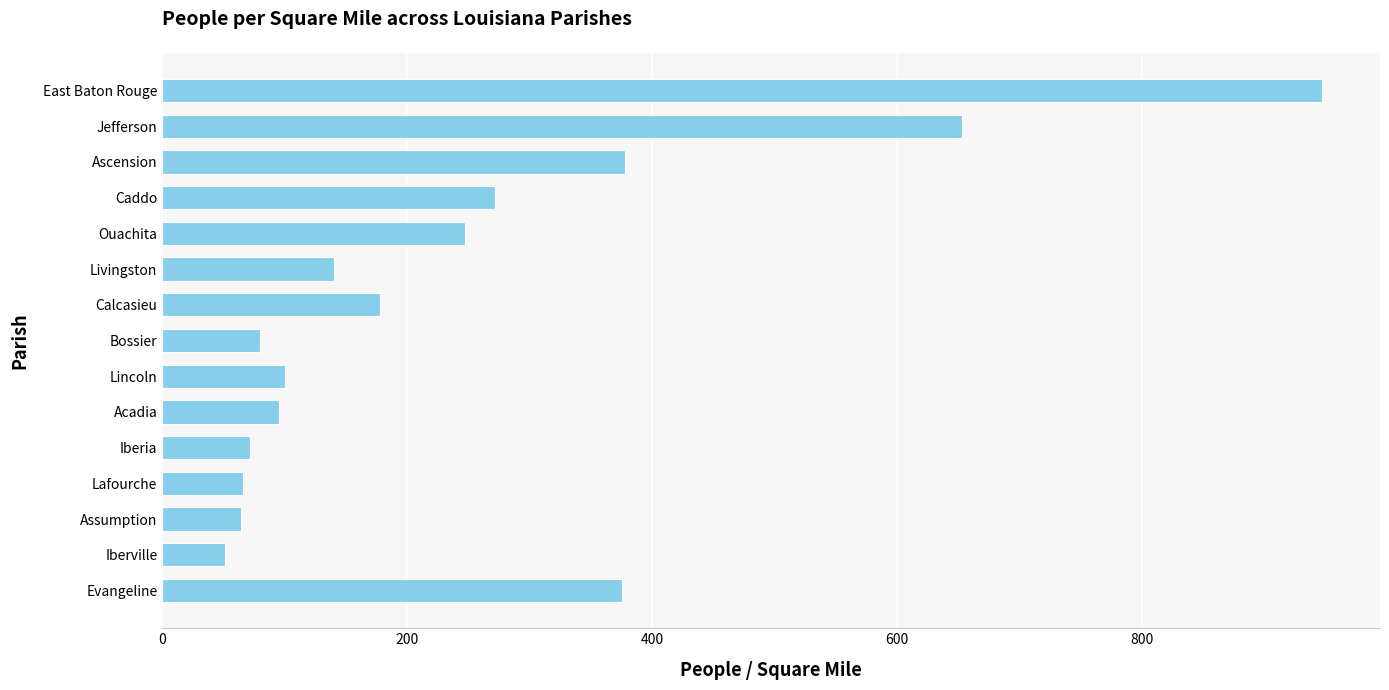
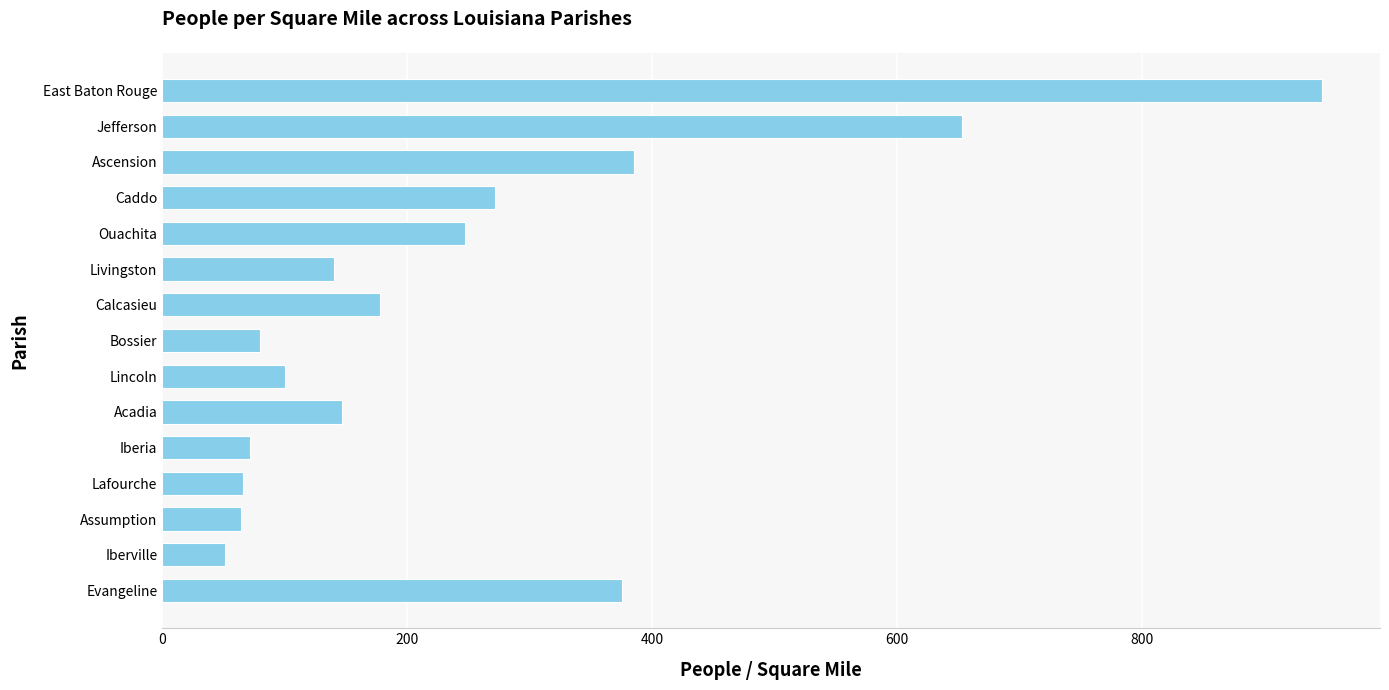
Ascension: 378 -> 385
Acadia: 95 -> 147
